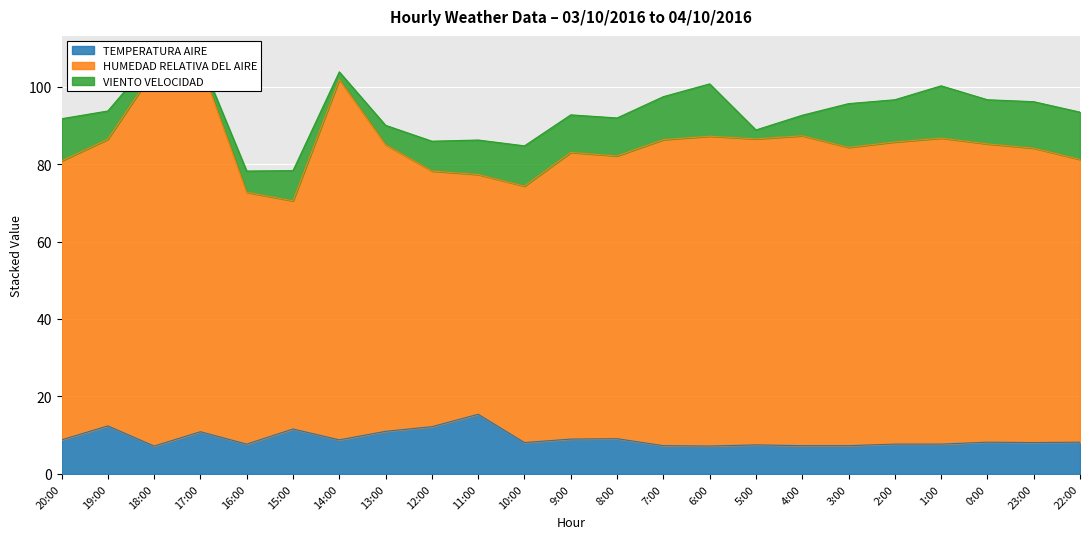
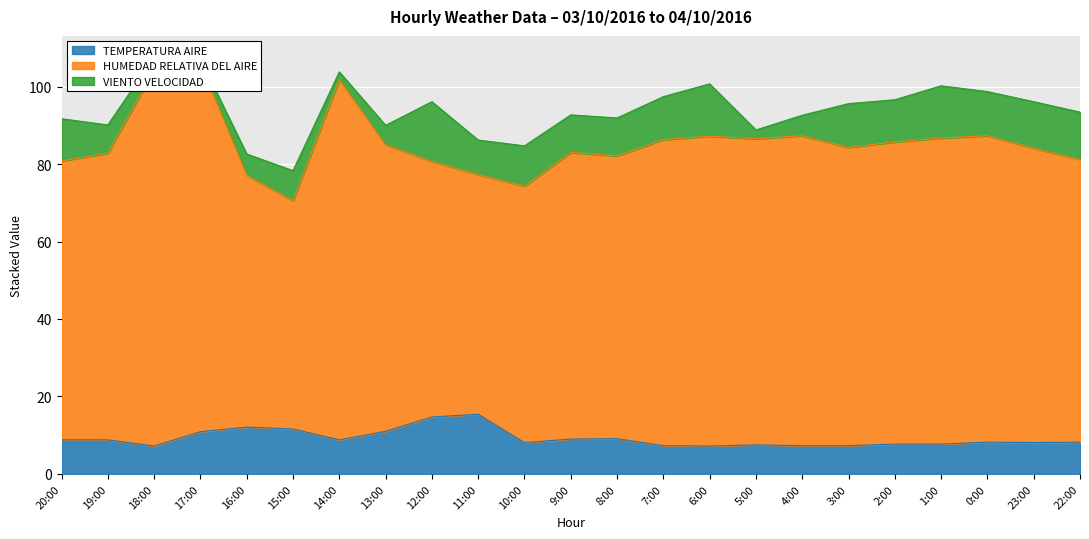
TEMPERATURA AIRE, 19:00: 12 -> 9
TEMPERATURA AIRE, 16:00: 8 -> 12
TEMPERATURA AIRE, 12:00: 12 -> 15
VIENTO VELOCIDAD, 12:00: 8 -> 15
HUMEDAD RELATIVA DEL AIRE, 0:00: 77 -> 79
